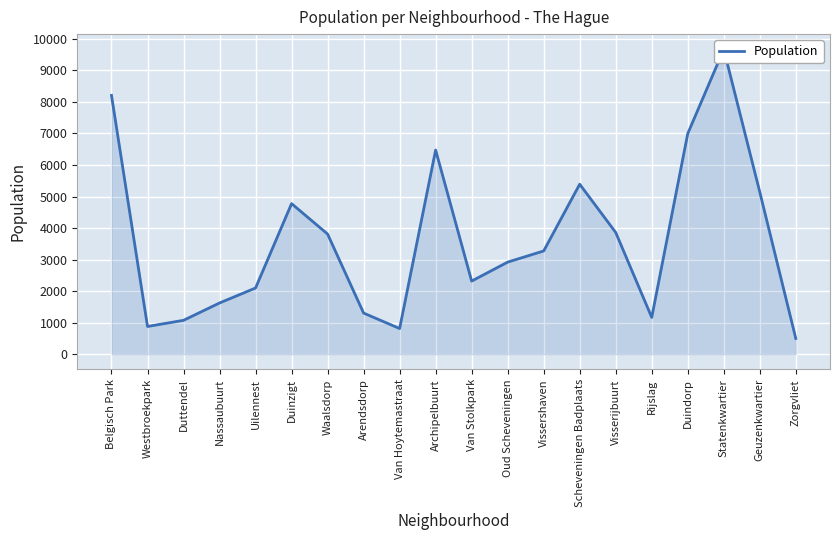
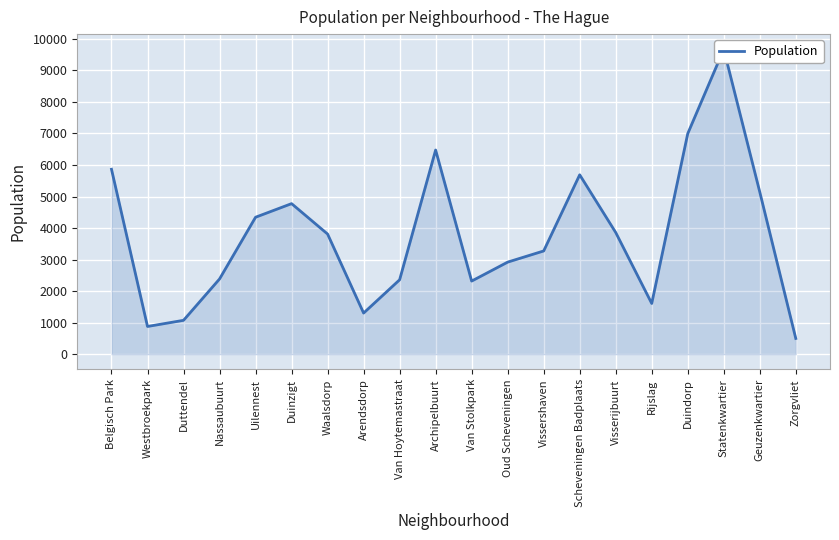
Belgisch Park: 8200 -> 5900
Nassaubuurt: 1600 -> 2400
Uilennest: 2100 -> 4300
Van Hoytemastraat: 800 -> 2400
Scheveningen Badplaats: 5400 -> 5700
Rijslag: 1200 -> 1600
